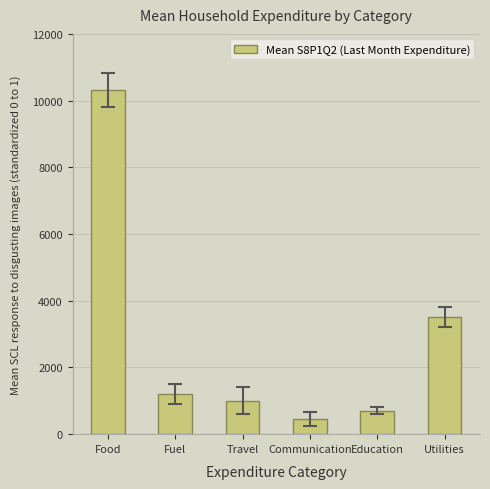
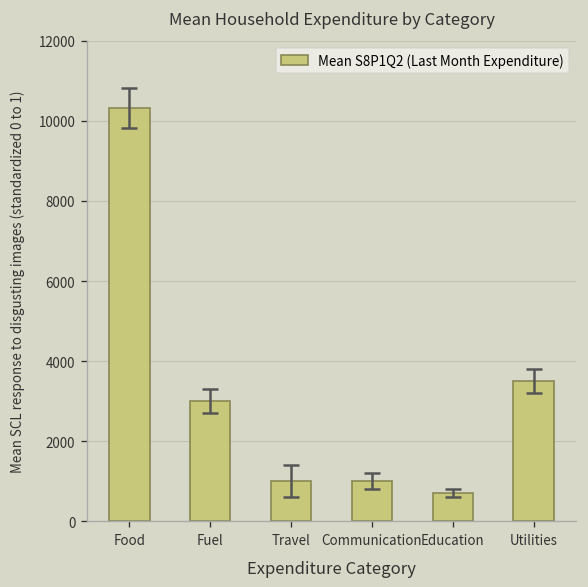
Mean S8P1Q2 (Last Month Expenditure), Fuel: 1200 -> 3000
Mean S8P1Q2 (Last Month Expenditure), Communication: 500 -> 1000
